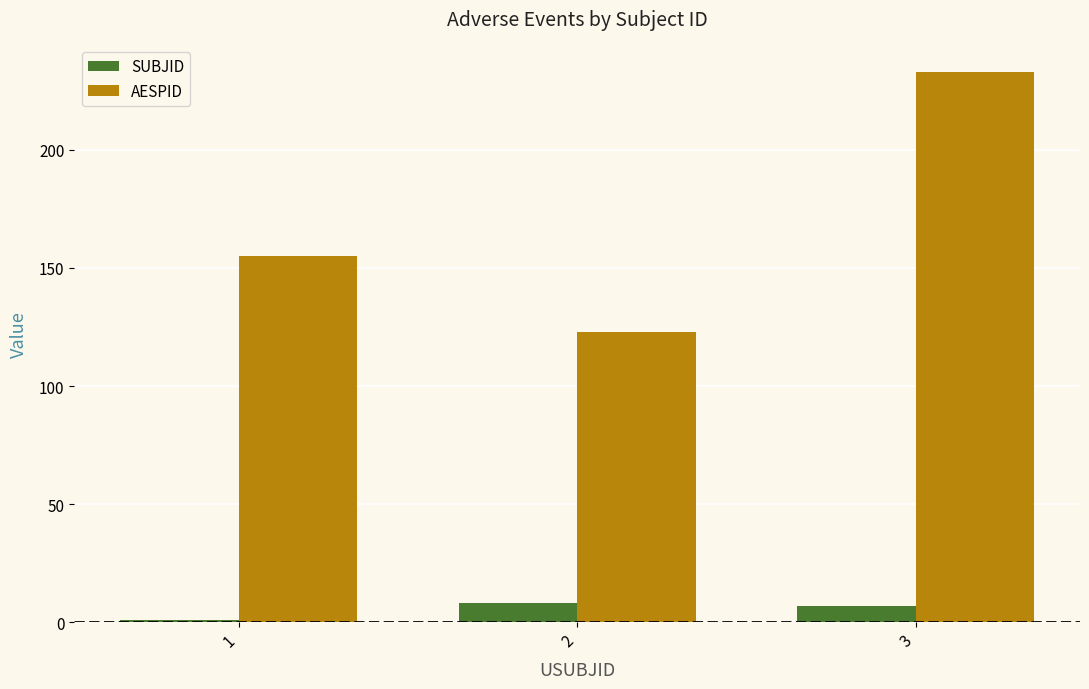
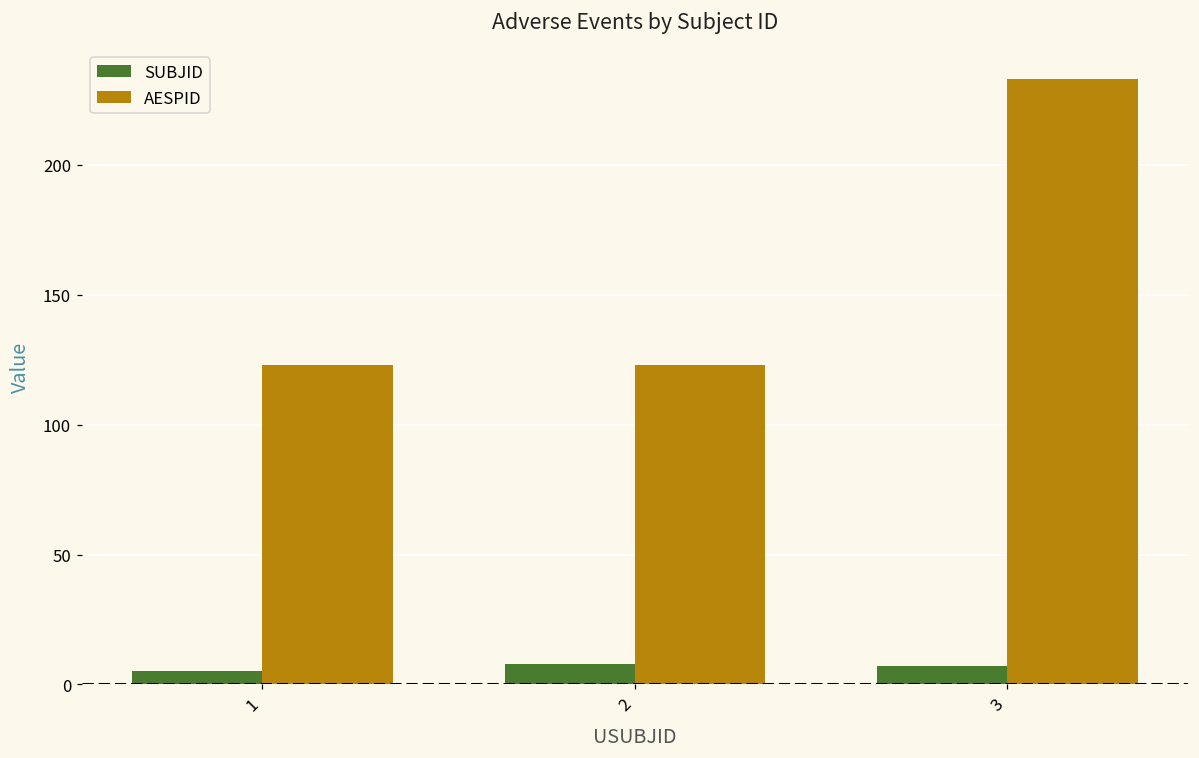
SUBJID, 1: 1 -> 5
AESPID, 1: 155 -> 123
